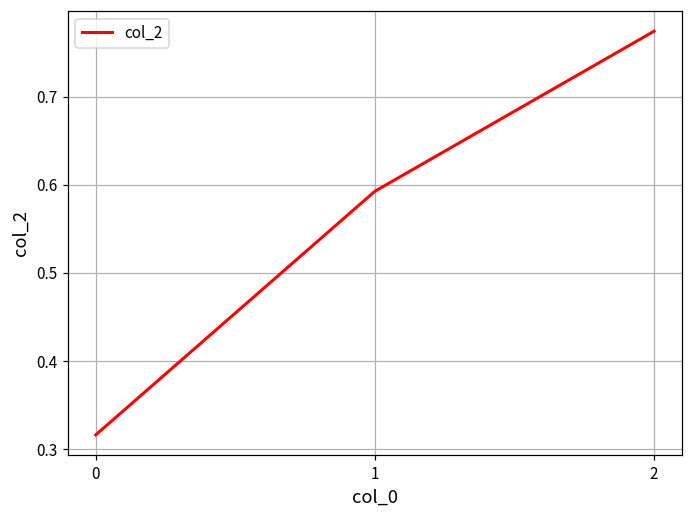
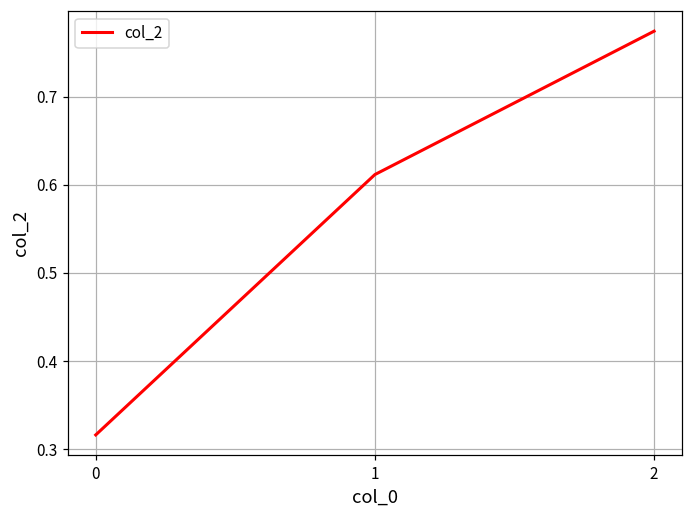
1: 0.59 -> 0.61
